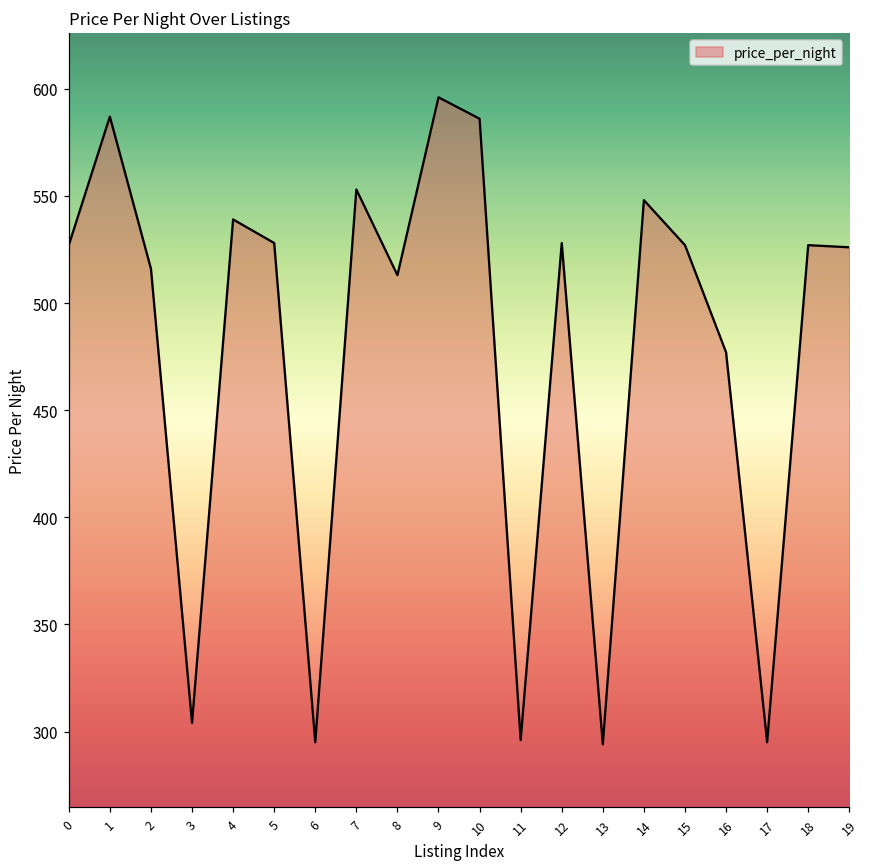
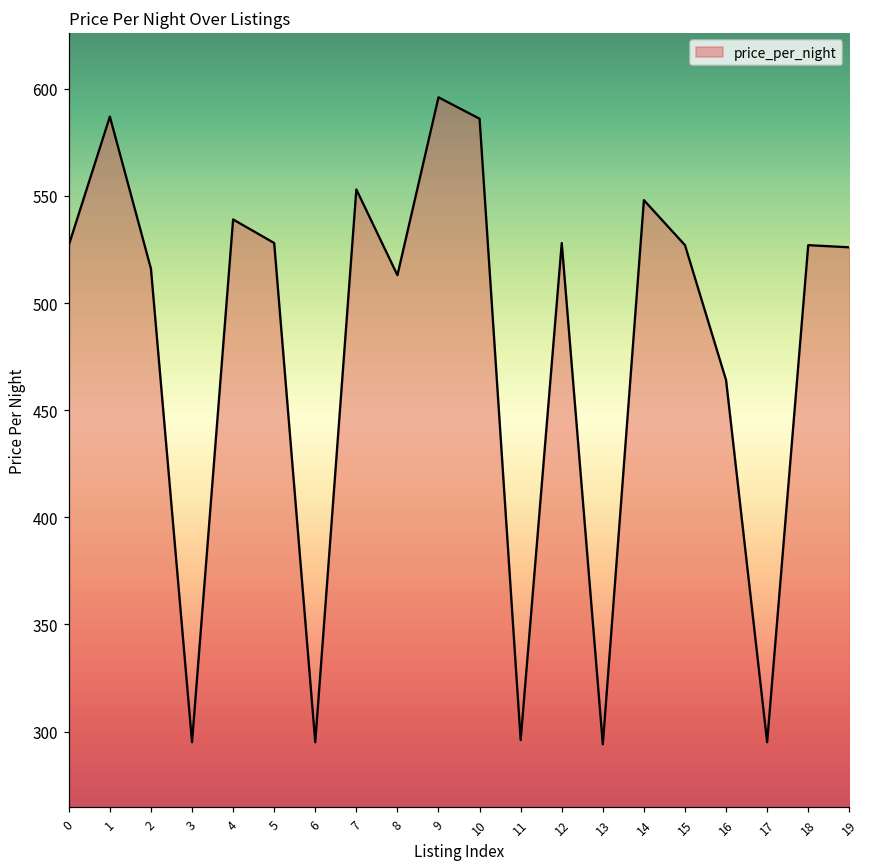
3: 304 -> 295
16: 477 -> 464
